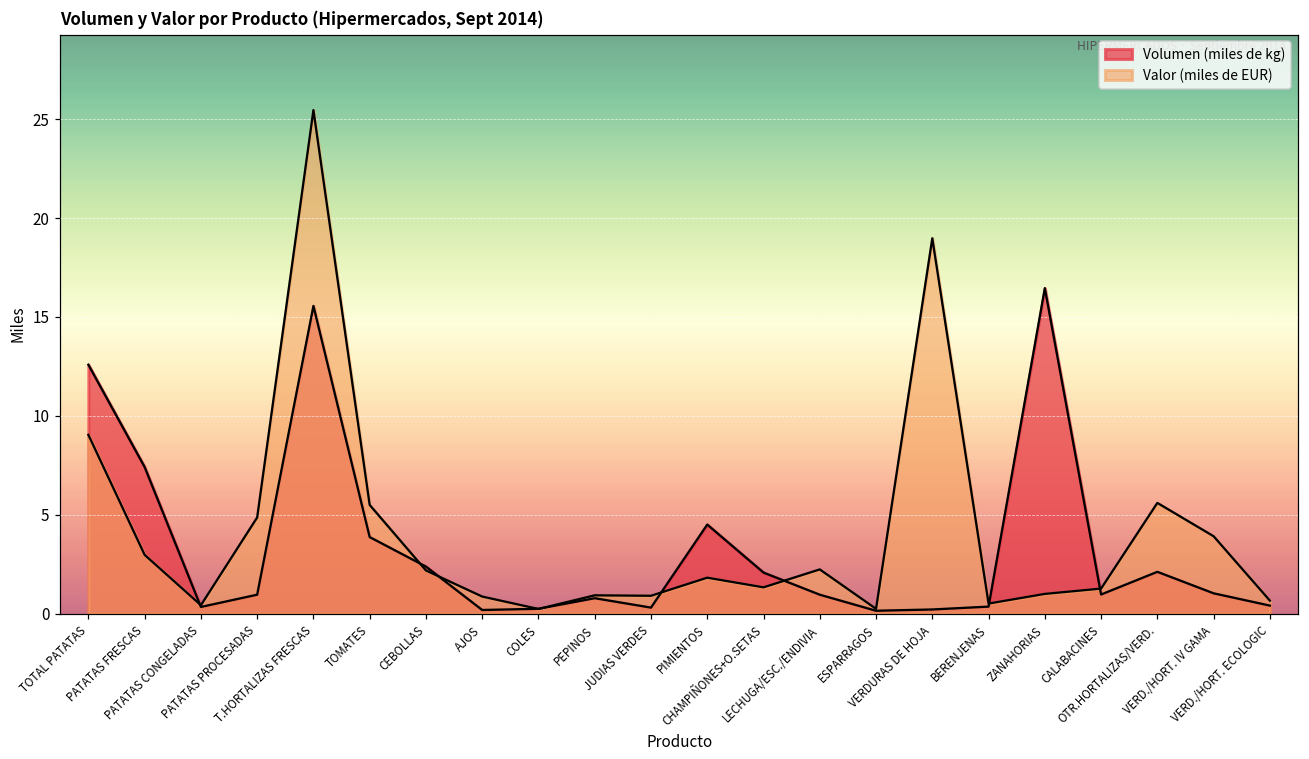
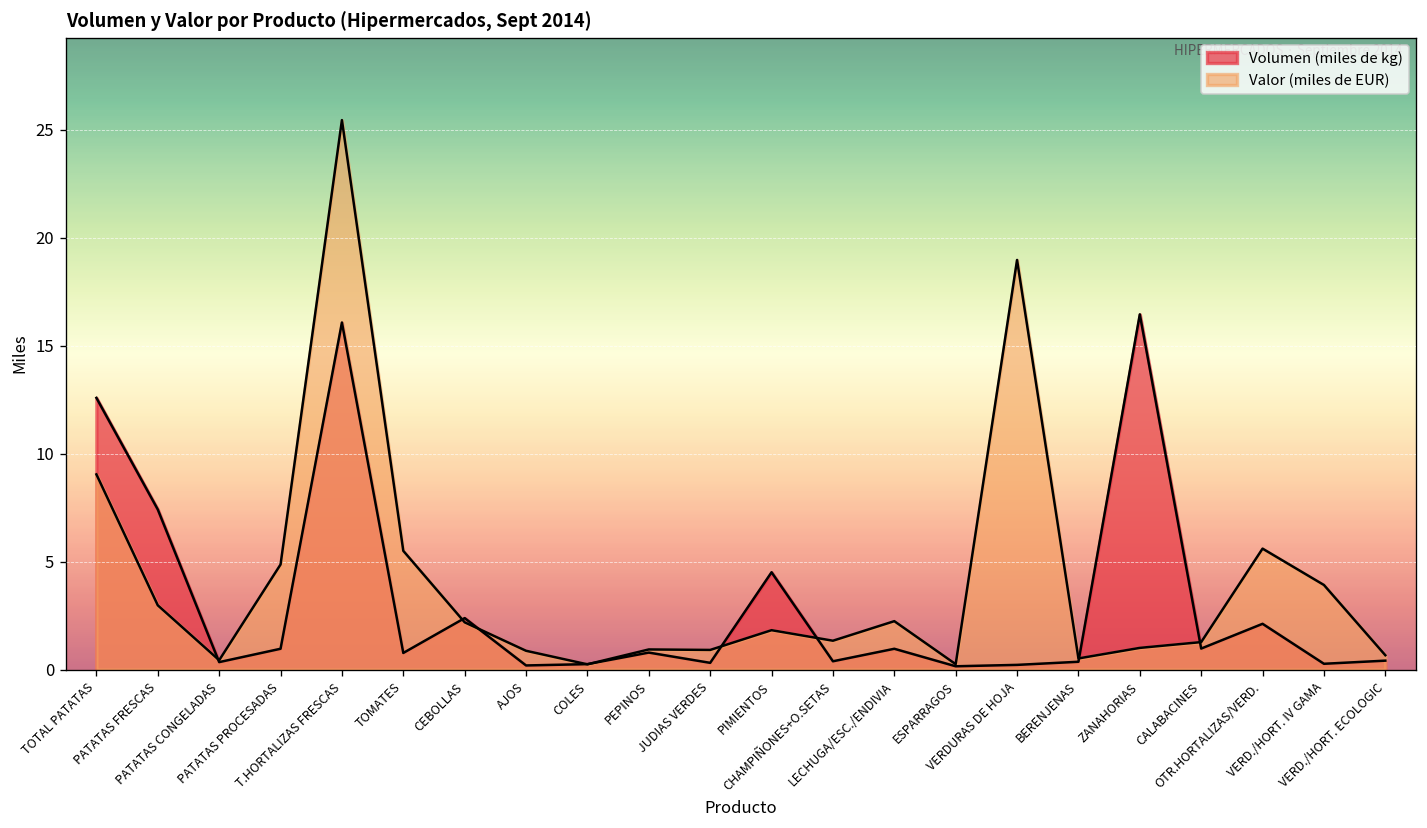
Volumen (miles de kg), T.HORTALIZAS FRESCAS: 15.6 -> 16.1
Volumen (miles de kg), TOMATES: 3.9 -> 0.8
Volumen (miles de kg), CHAMPIÑONES+O.SETAS: 2.1 -> 0.4
Volumen (miles de kg), VERD./HORT. IV GAMA: 1.0 -> 0.3
